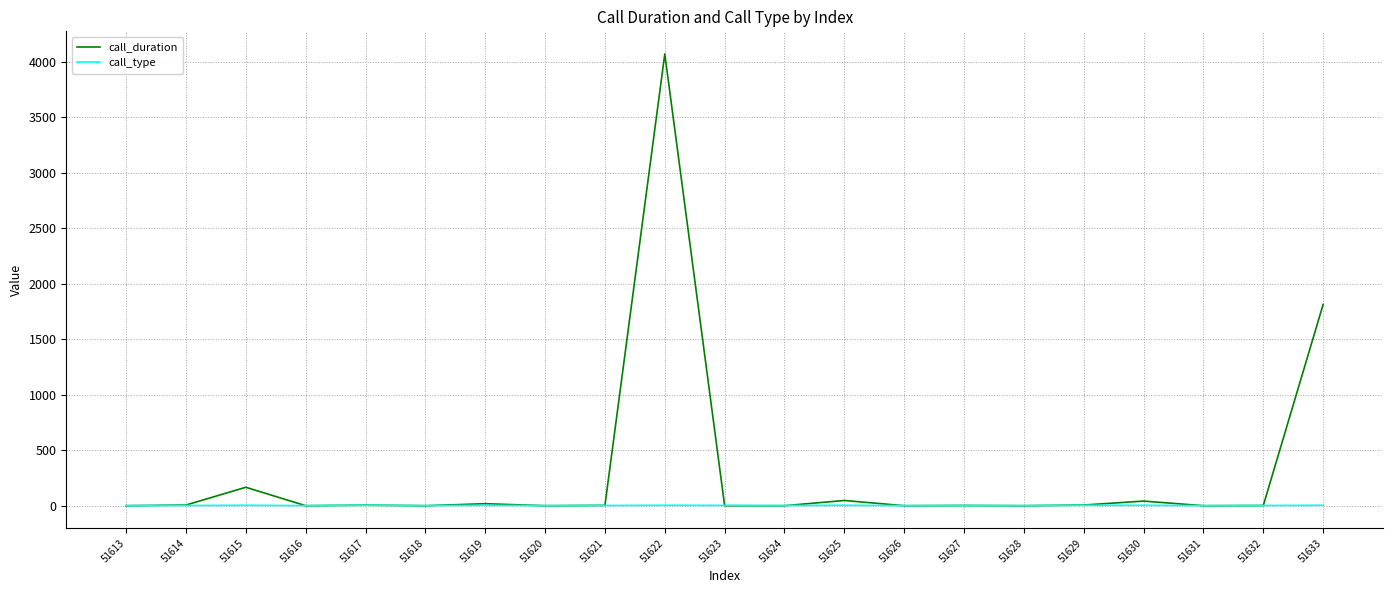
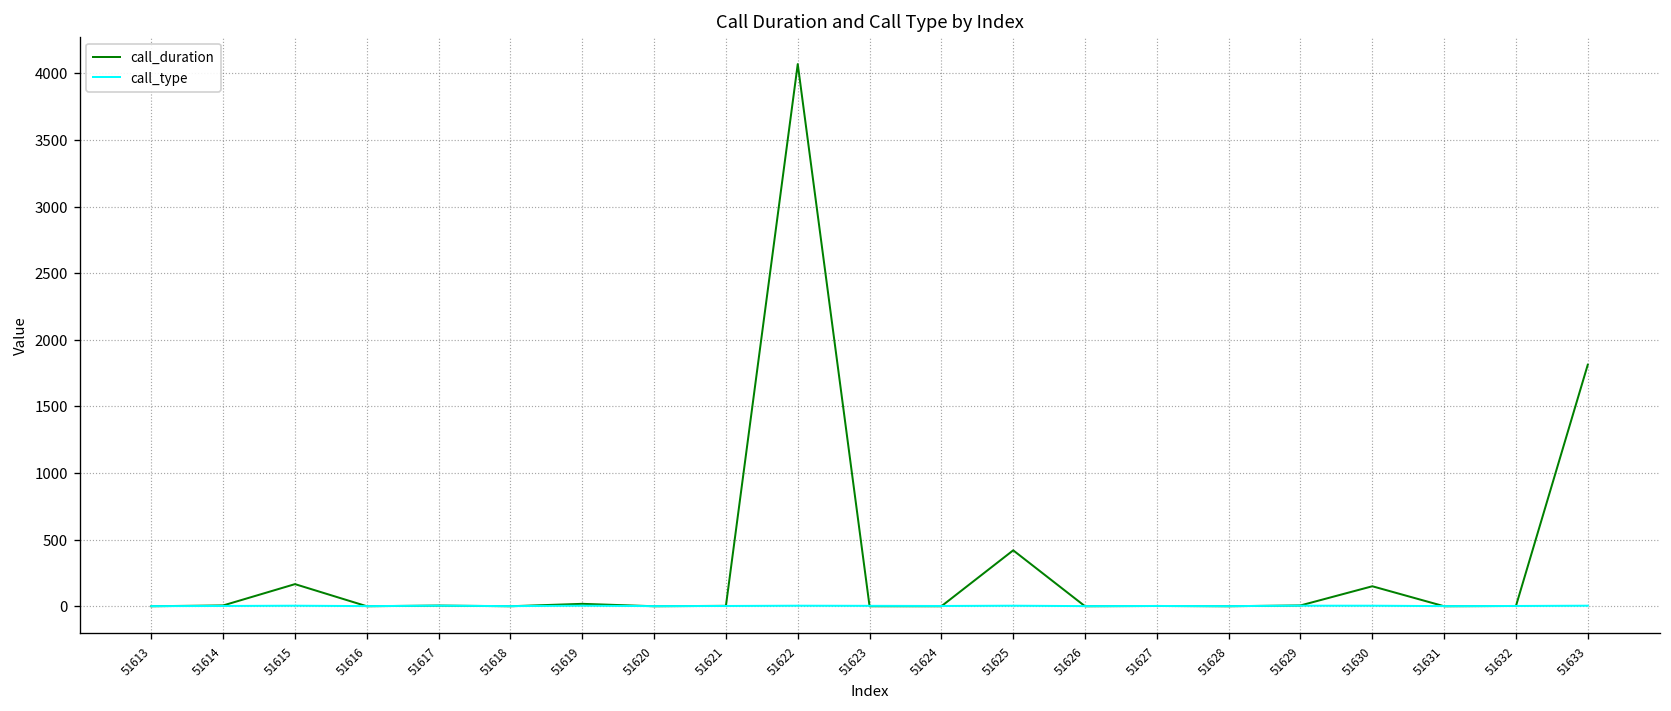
call_duration, 51625: 50 -> 420
call_duration, 51630: 40 -> 150
